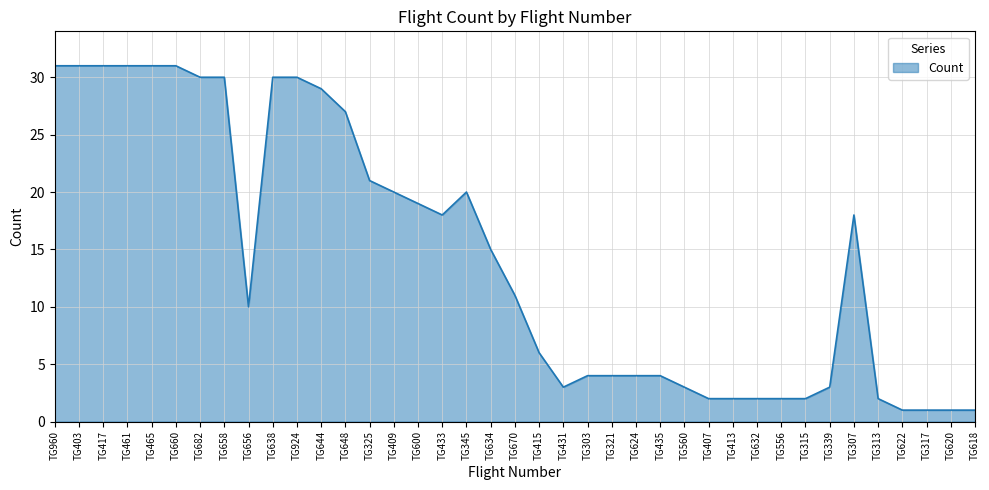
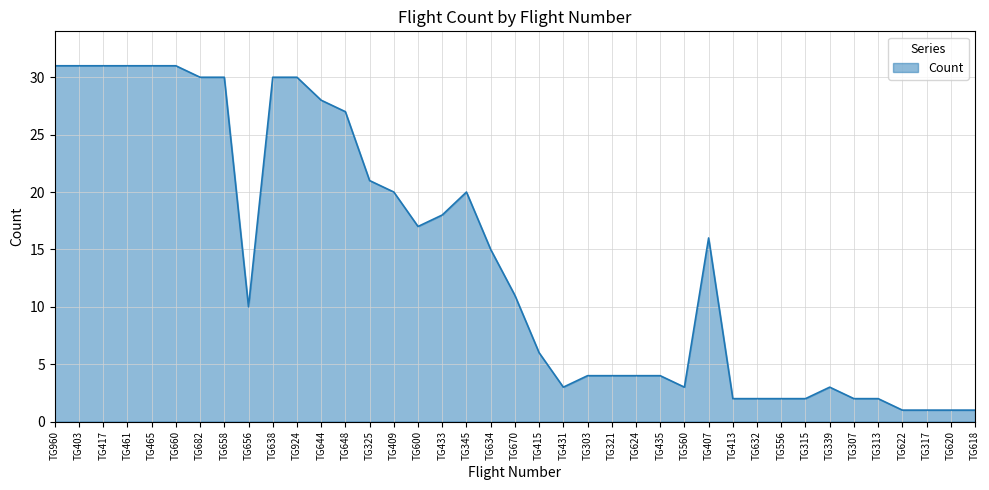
TG644: 29 -> 28
TG600: 19 -> 17
TG407: 2 -> 16
TG307: 18 -> 2
